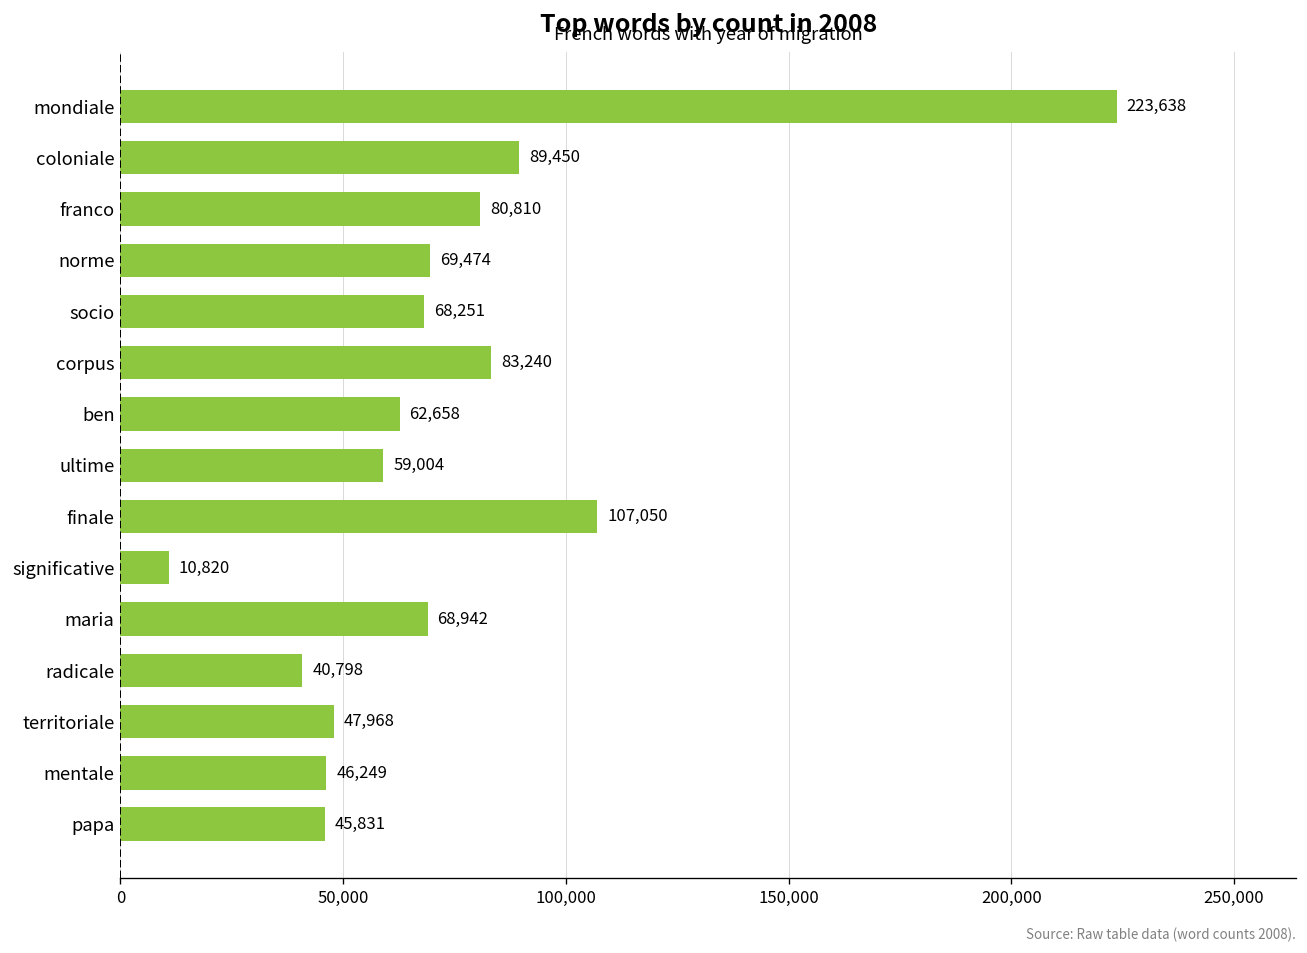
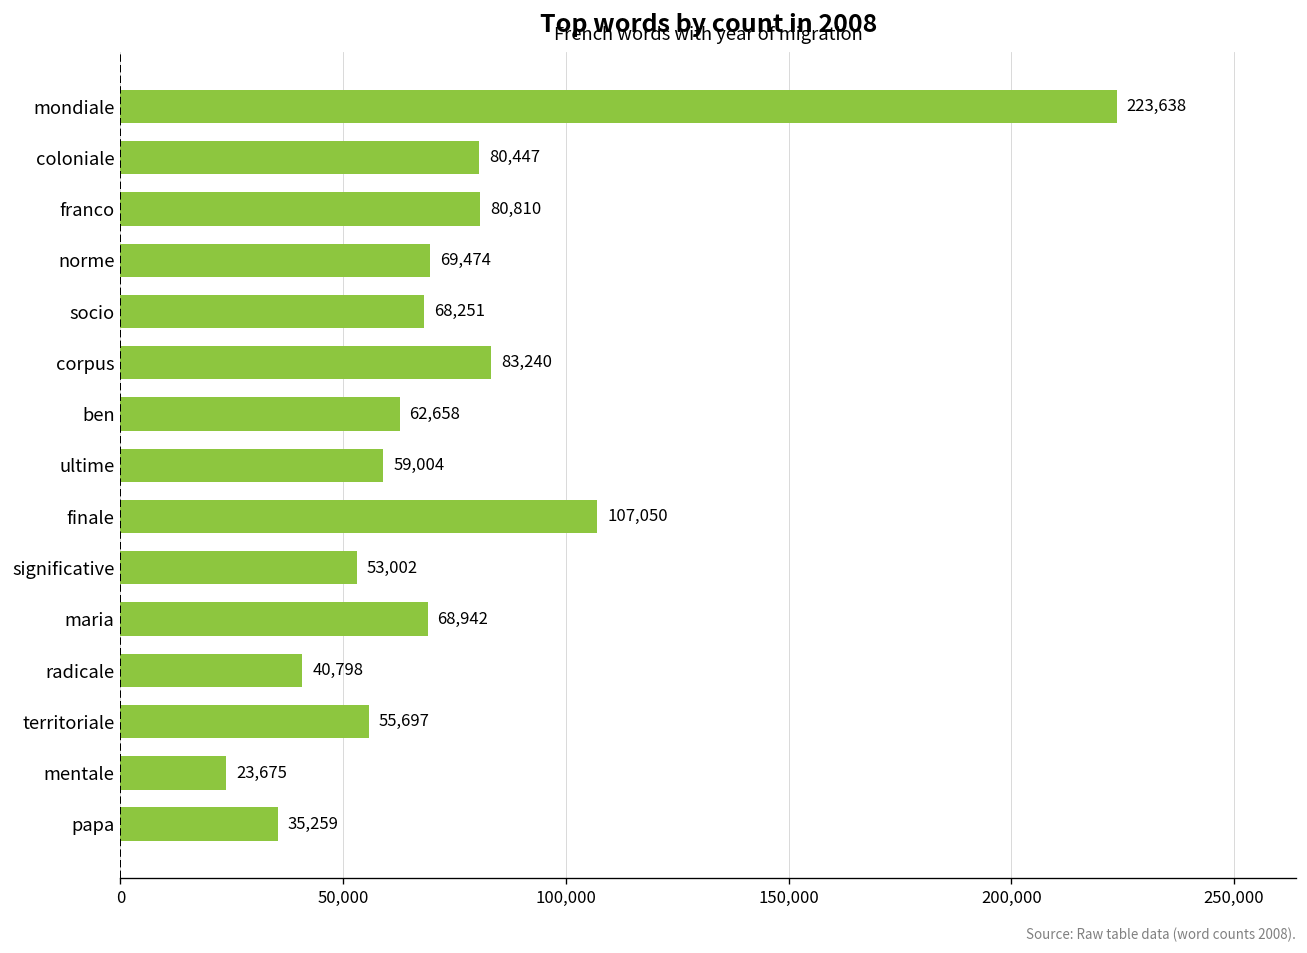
coloniale: 89,450 -> 80,447
significative: 10,820 -> 53,002
territoriale: 47,968 -> 55,697
mentale: 46,249 -> 23,675
papa: 45,831 -> 35,259
